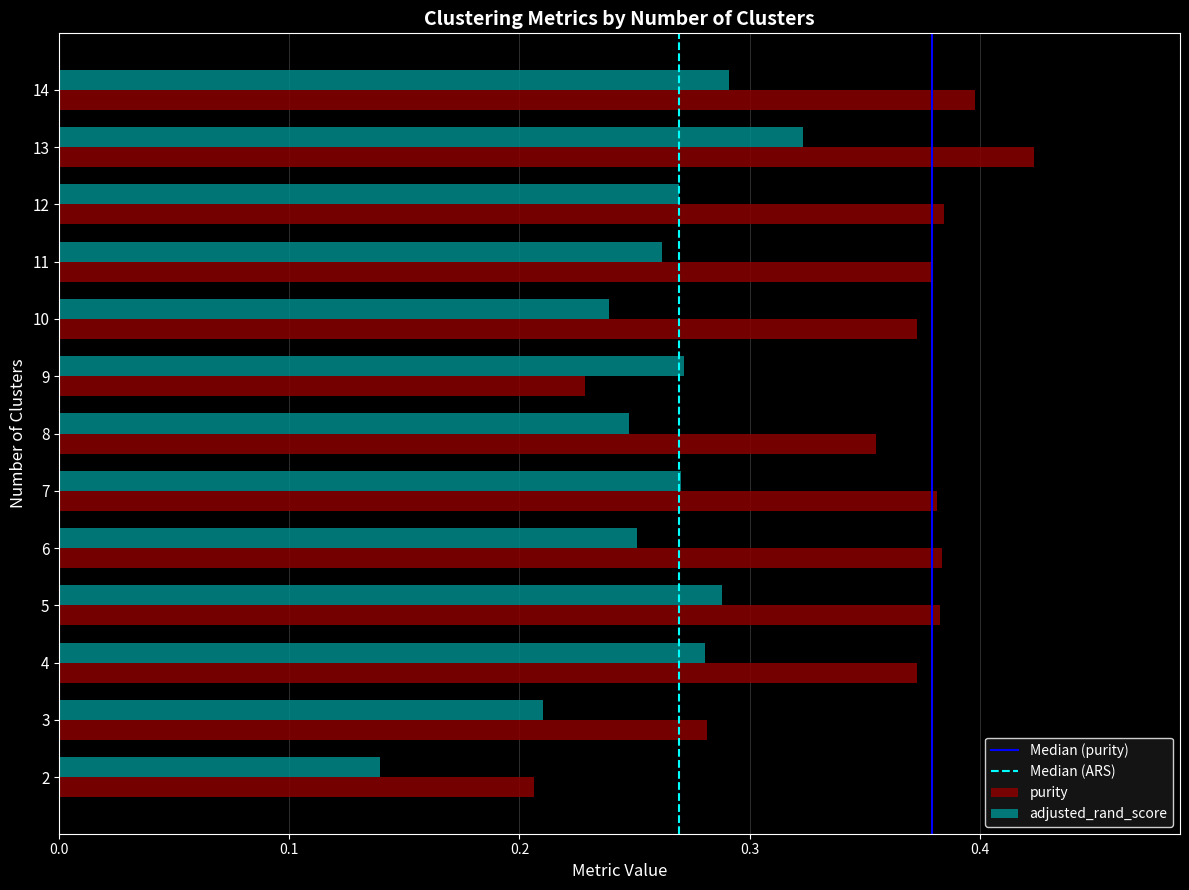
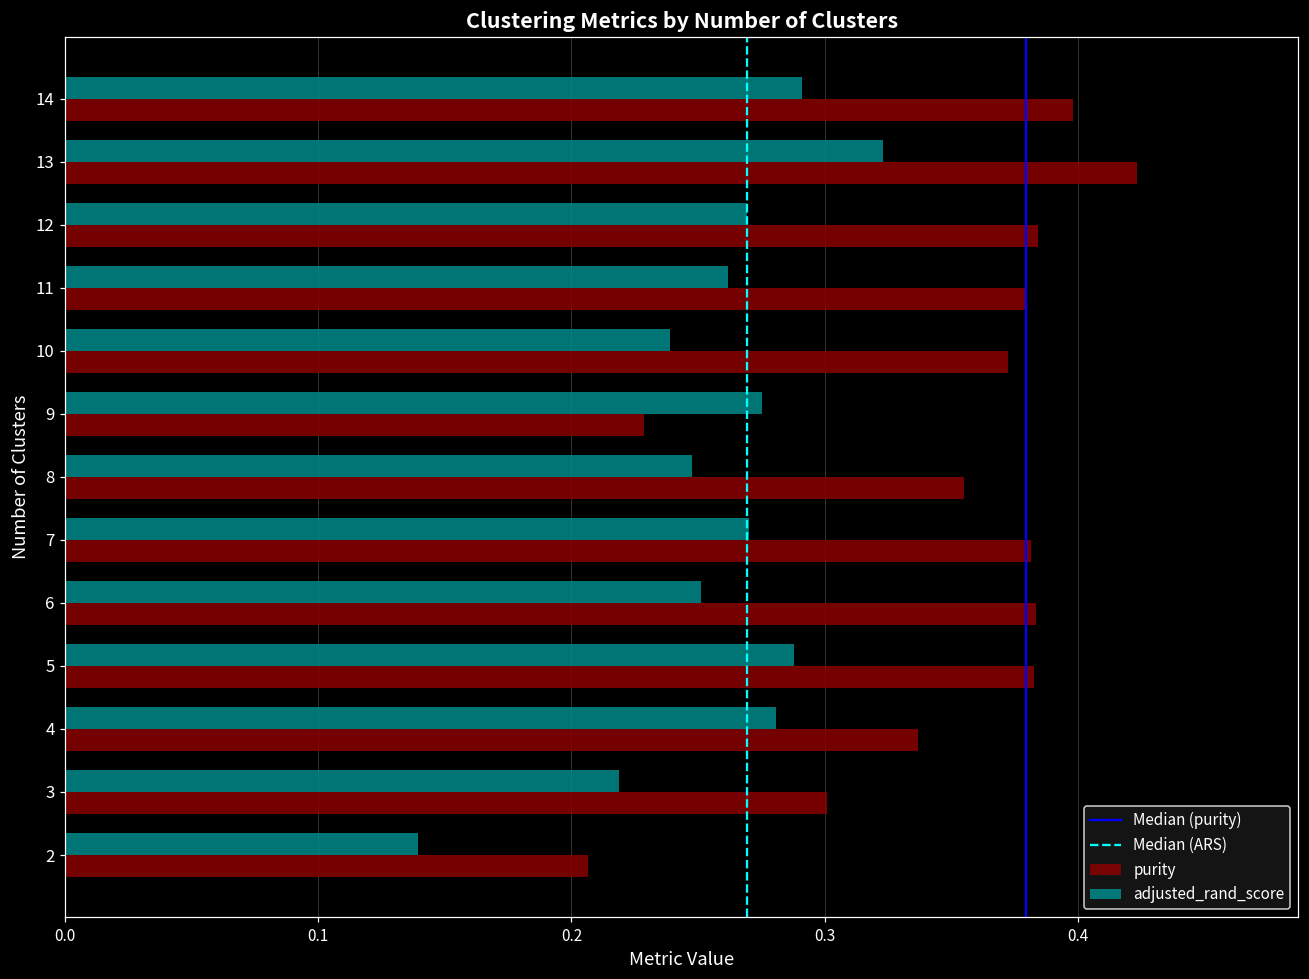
adjusted_rand_score, 9: 0.271 -> 0.275
purity, 4: 0.373 -> 0.337
adjusted_rand_score, 3: 0.210 -> 0.219
purity, 3: 0.281 -> 0.301
